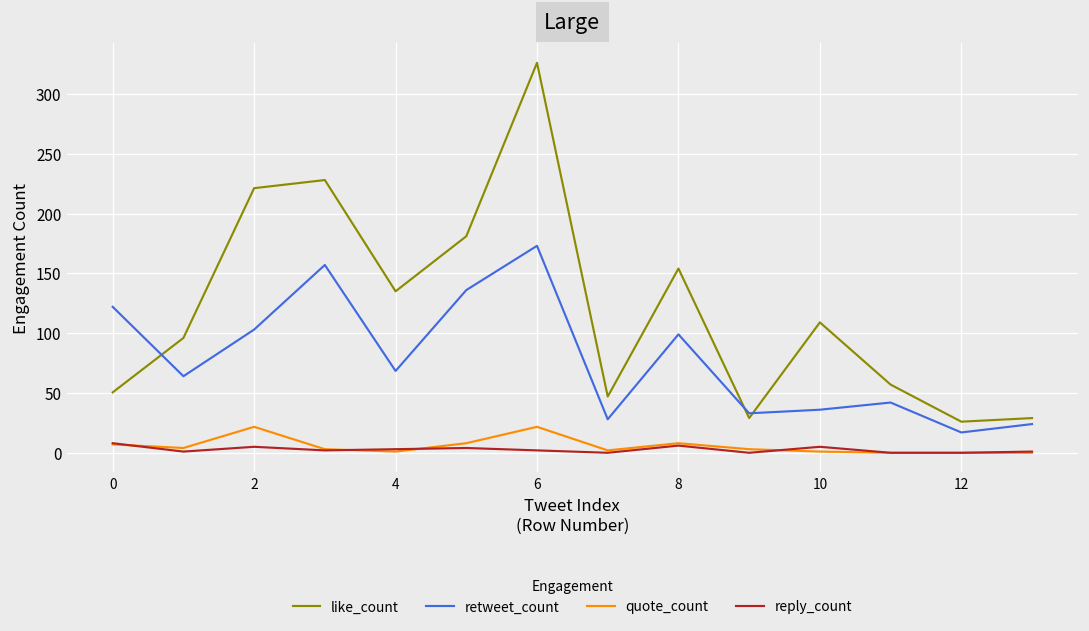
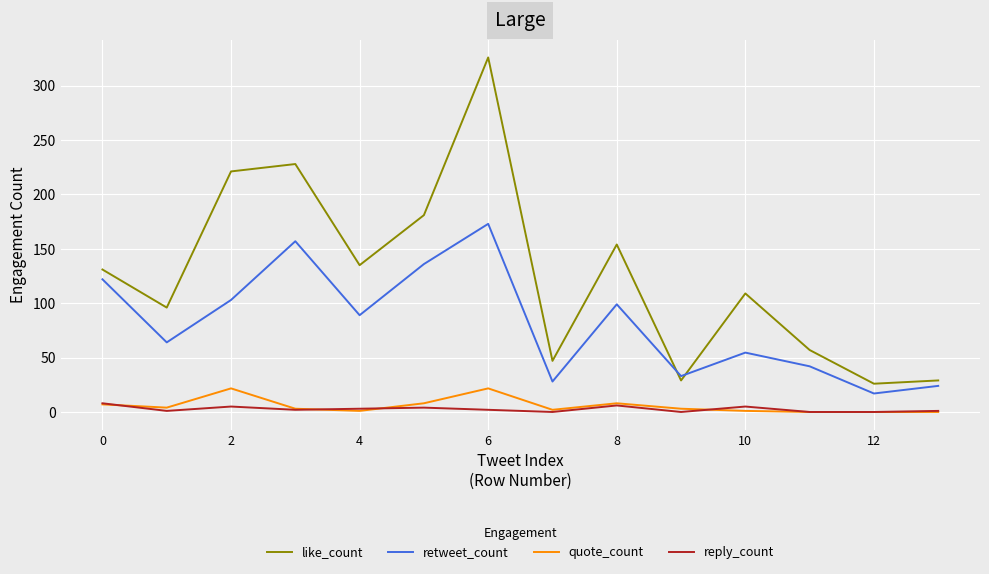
like_count, 0: 51 -> 131
retweet_count, 4: 68 -> 89
retweet_count, 10: 36 -> 55
